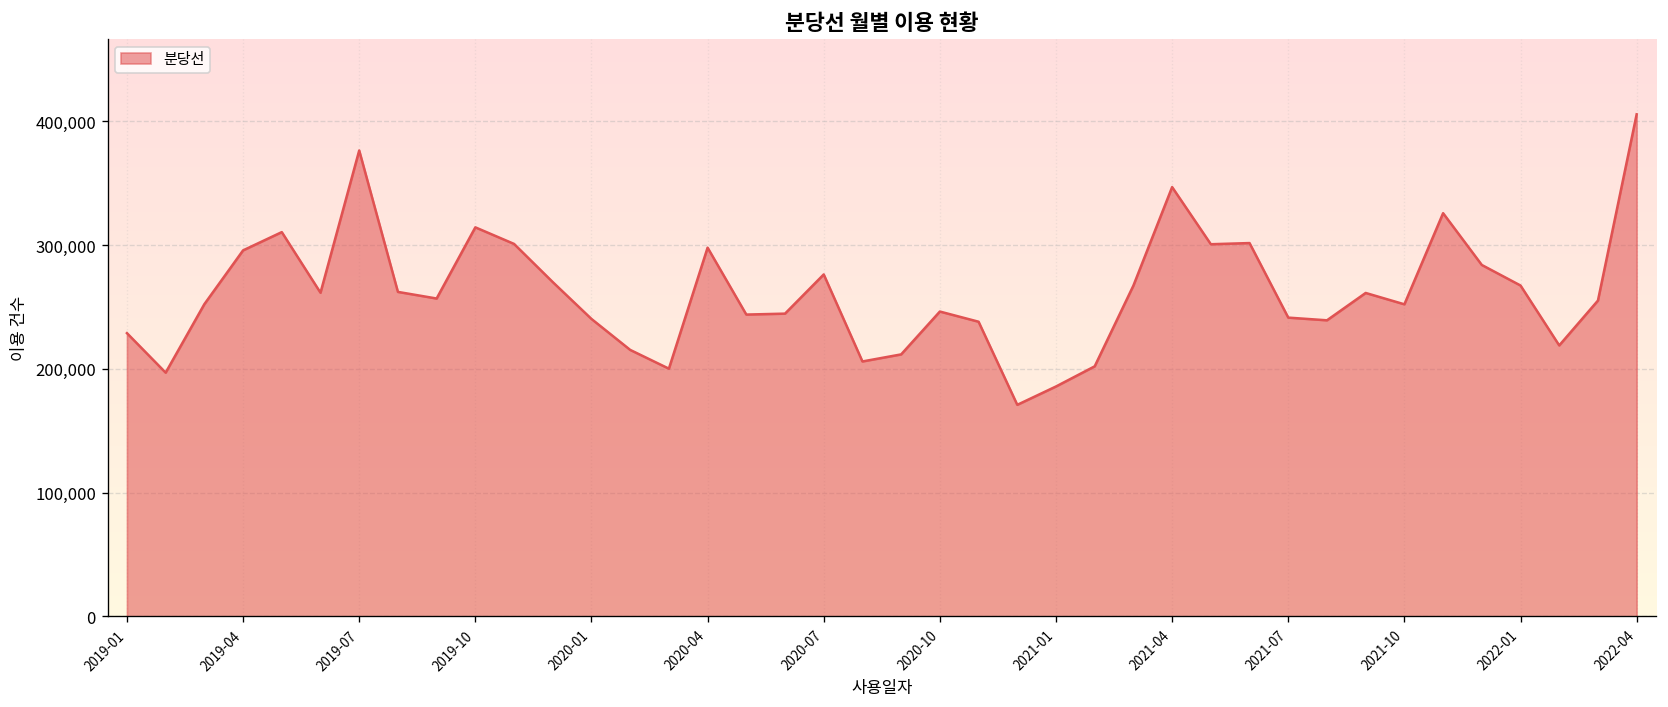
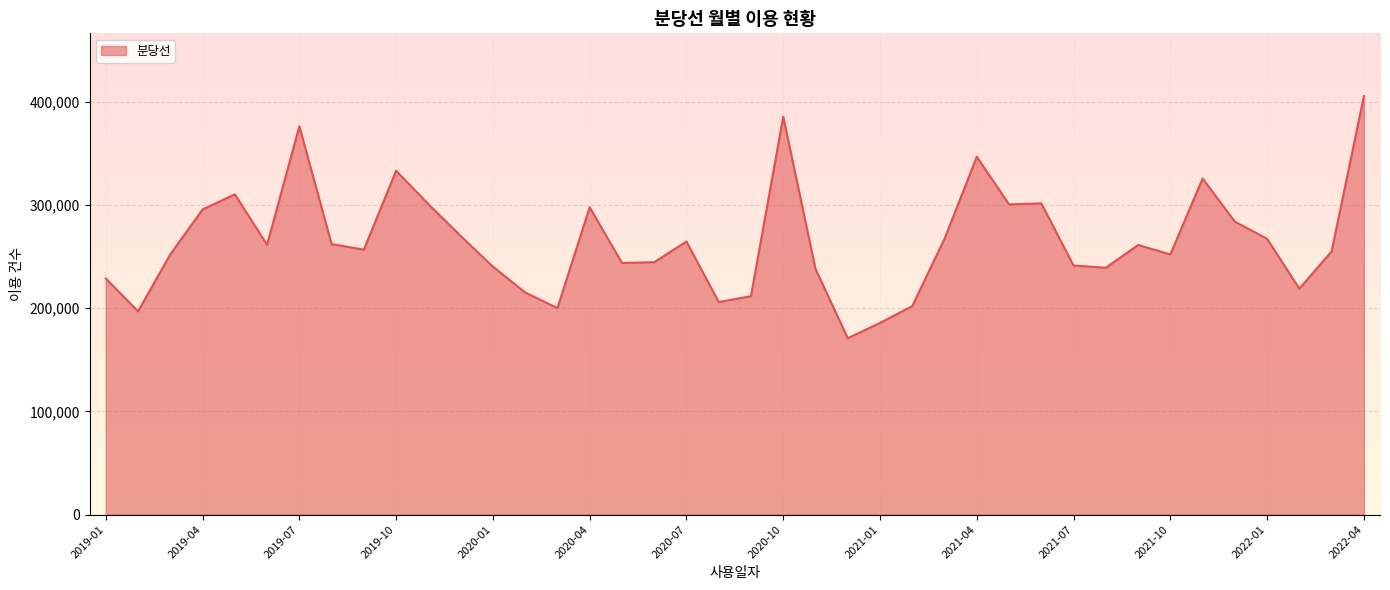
2019-10: 314,000 -> 333,000
2020-07: 276,000 -> 265,000
2020-10: 246,000 -> 386,000
